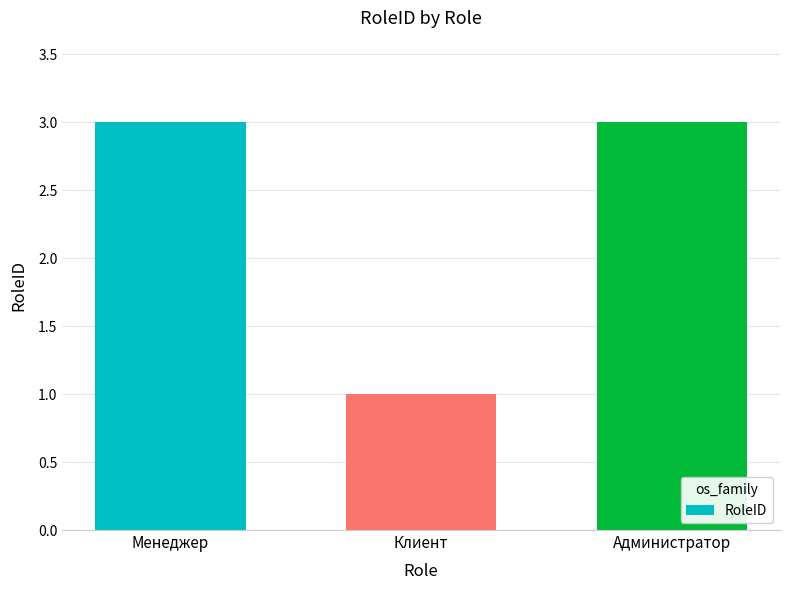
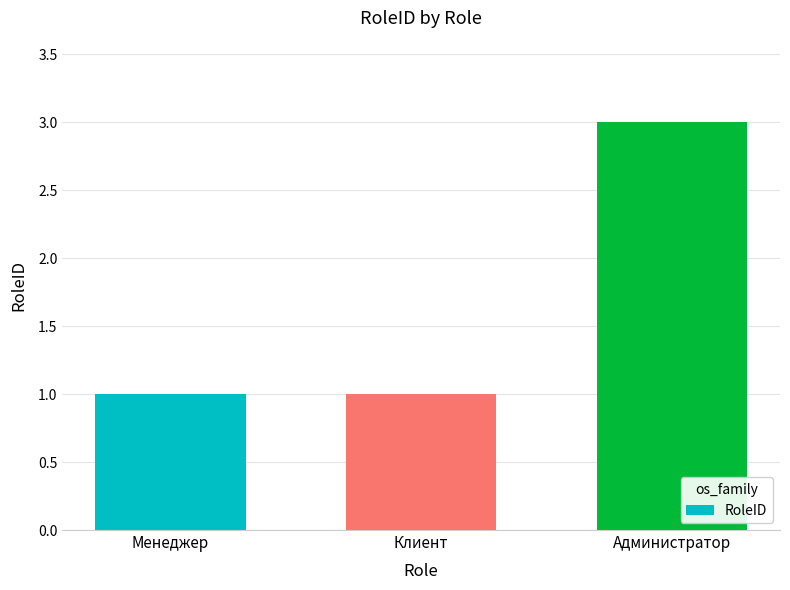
Менеджер: 3 -> 1
